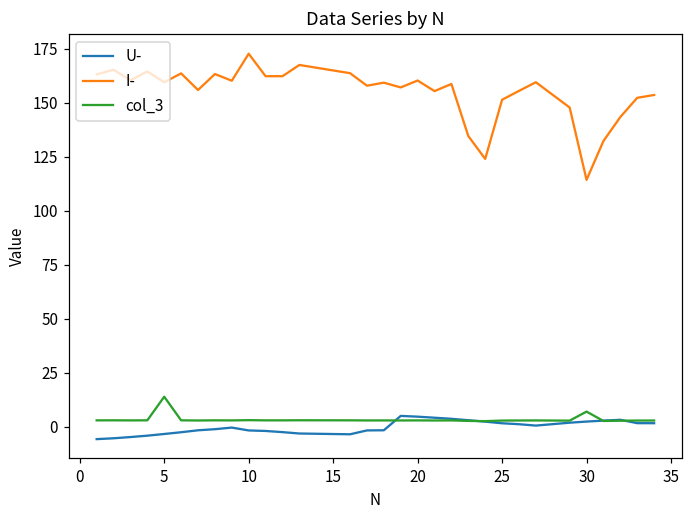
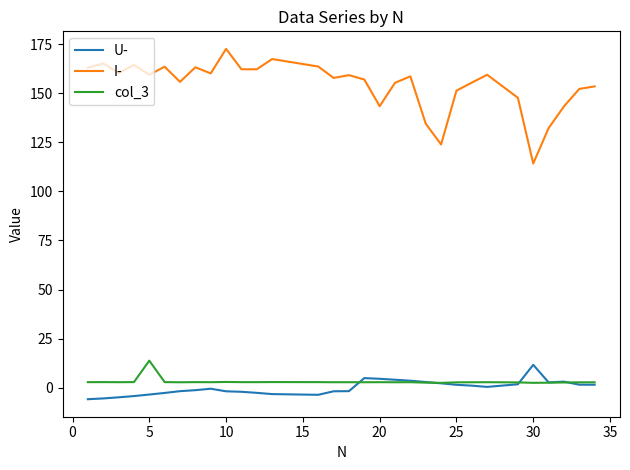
I-, 20: 160 -> 143
U-, 30: 2 -> 12
col_3, 30: 7 -> 3
